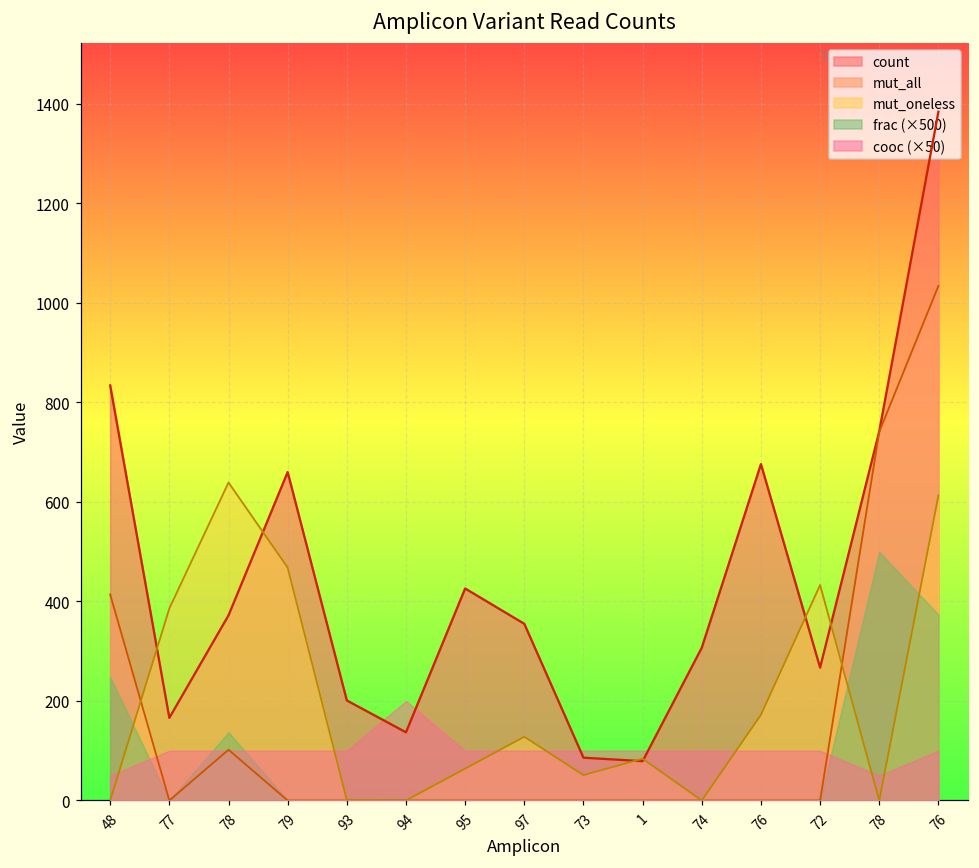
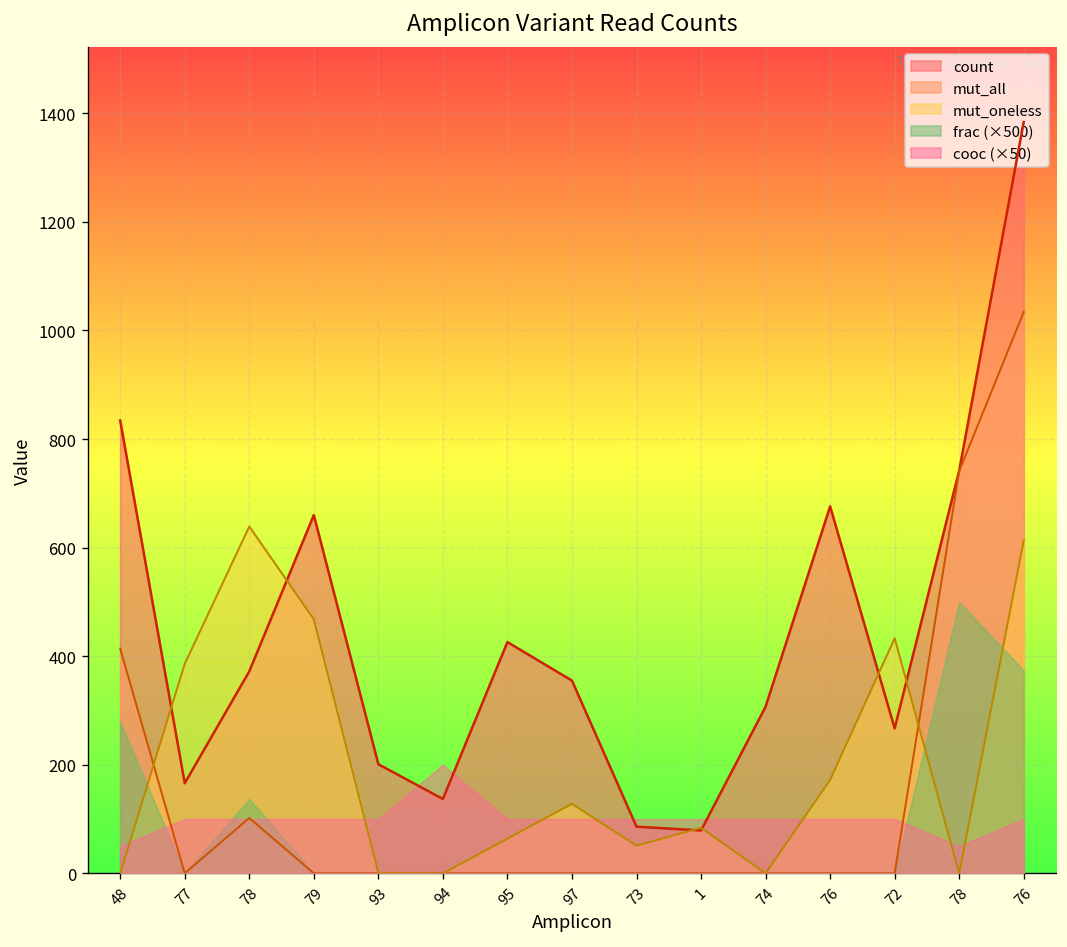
frac (×500), 48: 250 -> 280
